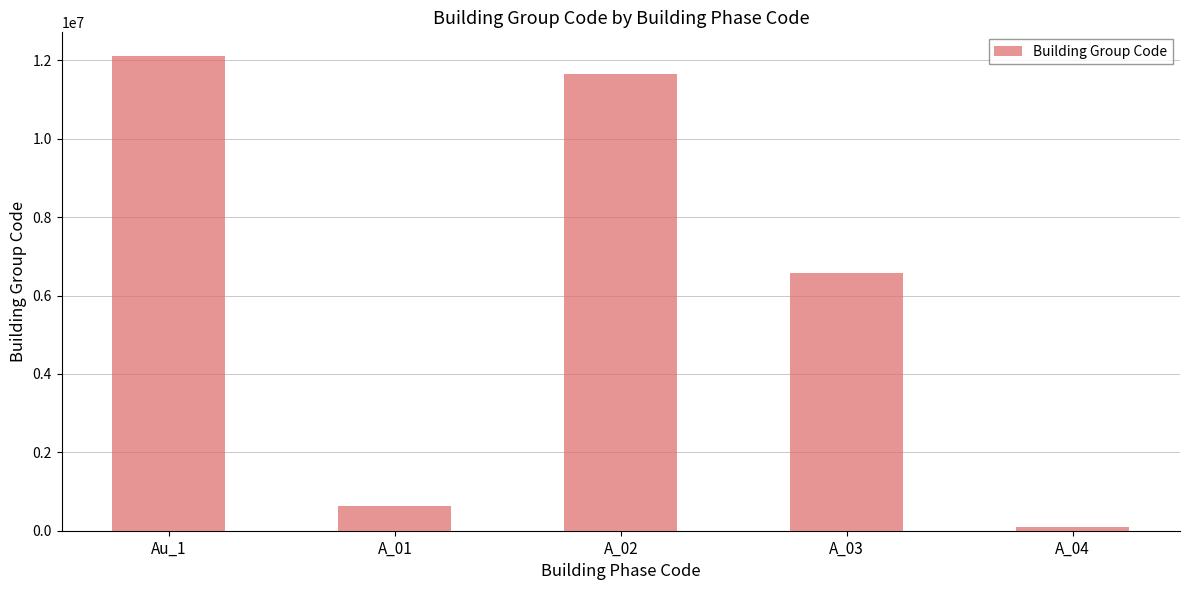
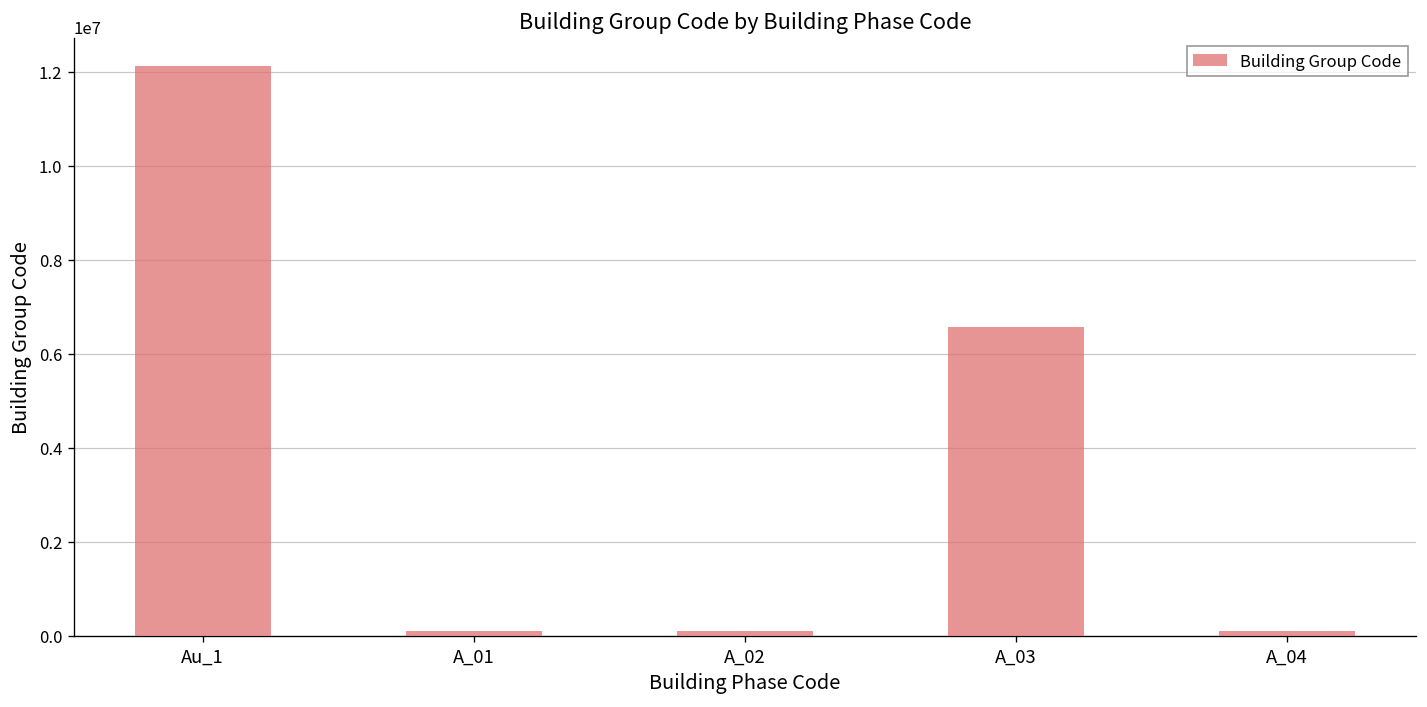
A_01: 600000 -> 100000
A_02: 11700000 -> 100000
